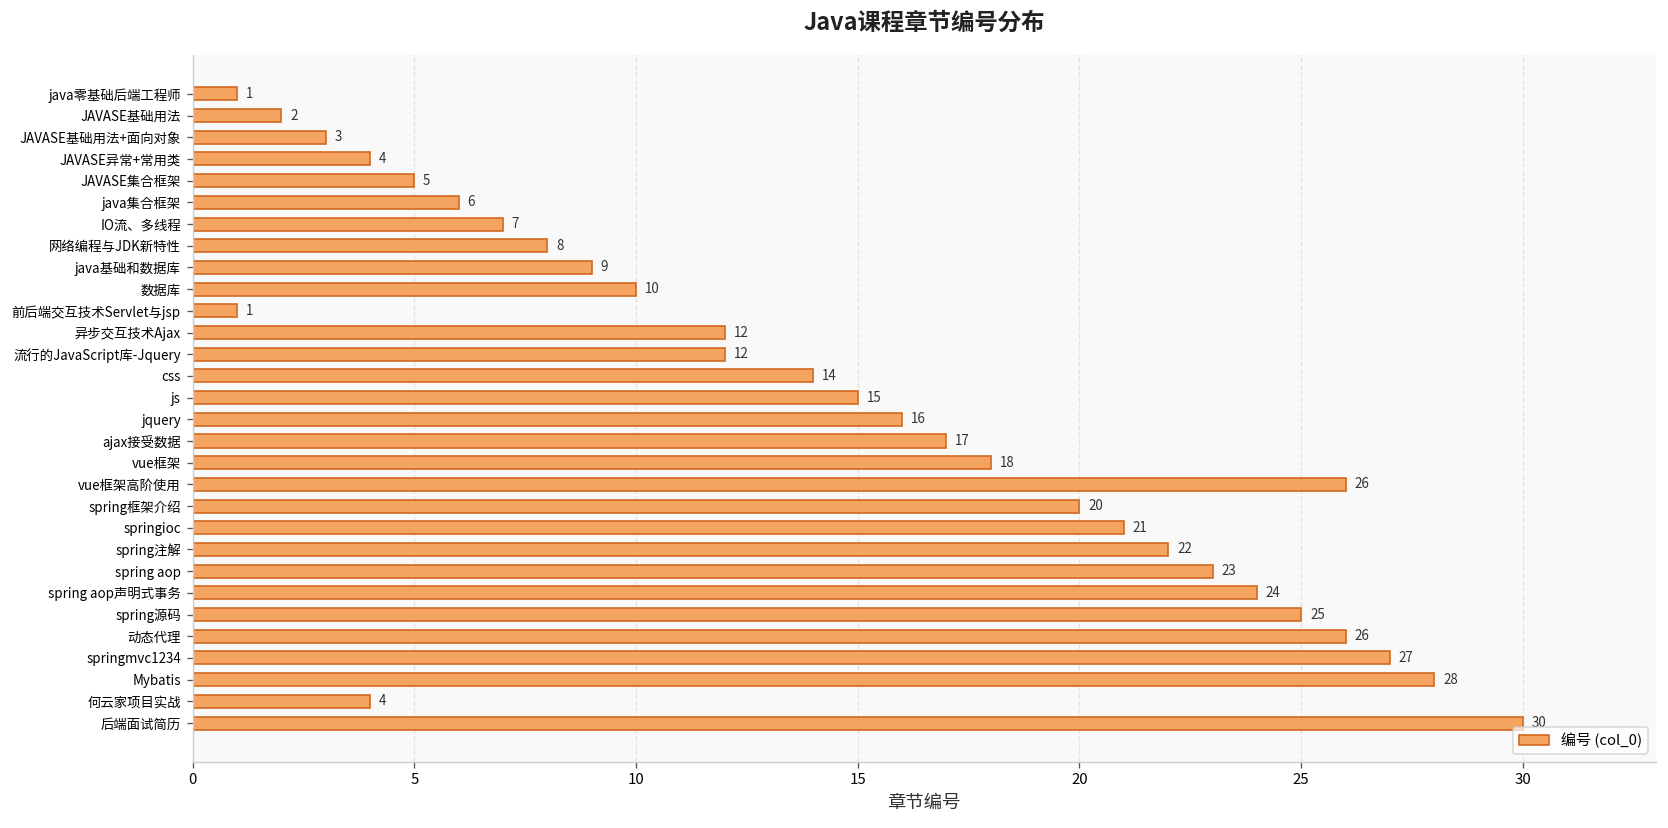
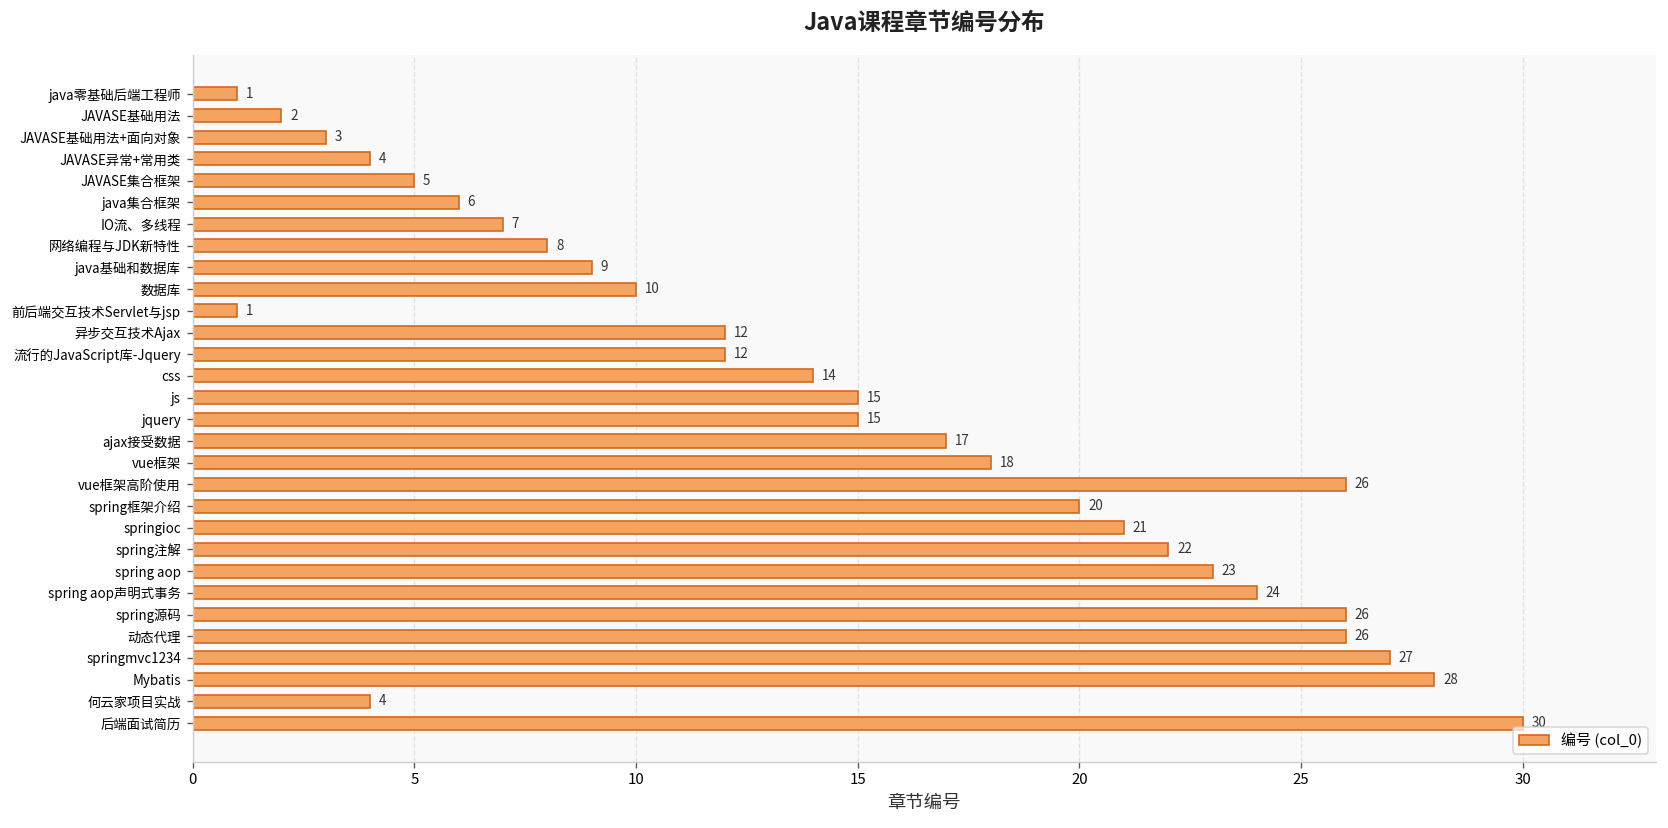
jquery: 16 -> 15
spring源码: 25 -> 26
